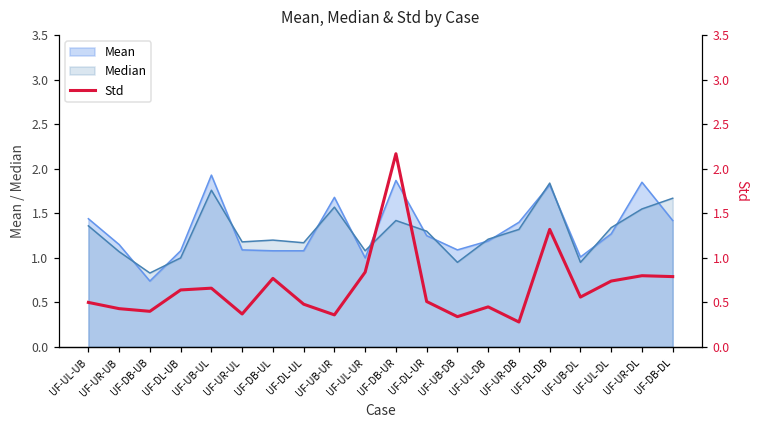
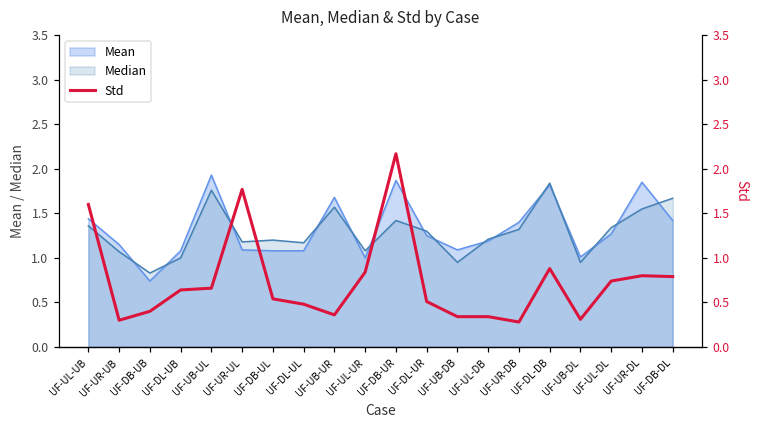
Std, UF-UL-UB: 0.5 -> 1.6
Std, UF-UR-UB: 0.4 -> 0.3
Std, UF-UR-UL: 0.4 -> 1.8
Std, UF-DB-UL: 0.8 -> 0.5
Std, UF-UL-DB: 0.5 -> 0.3
Std, UF-DL-DB: 1.3 -> 0.9
Std, UF-UB-DL: 0.6 -> 0.3
